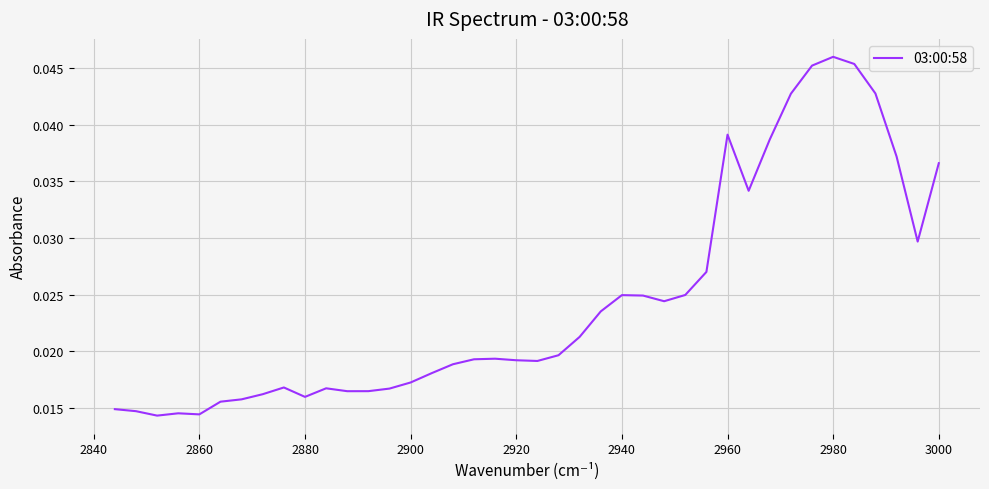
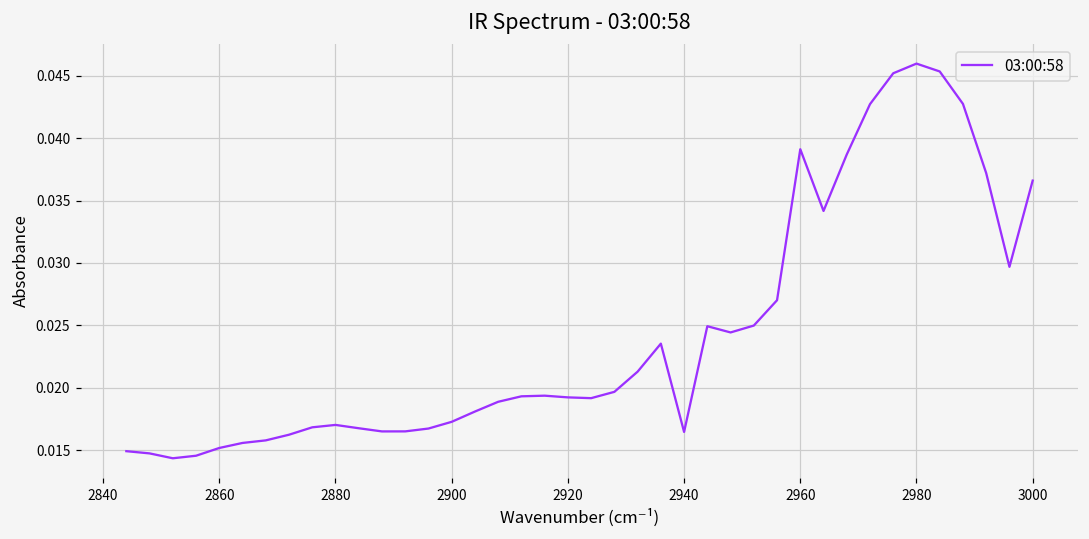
2860: 0.0145 -> 0.0152
2880: 0.0160 -> 0.0170
2940: 0.0250 -> 0.0165
